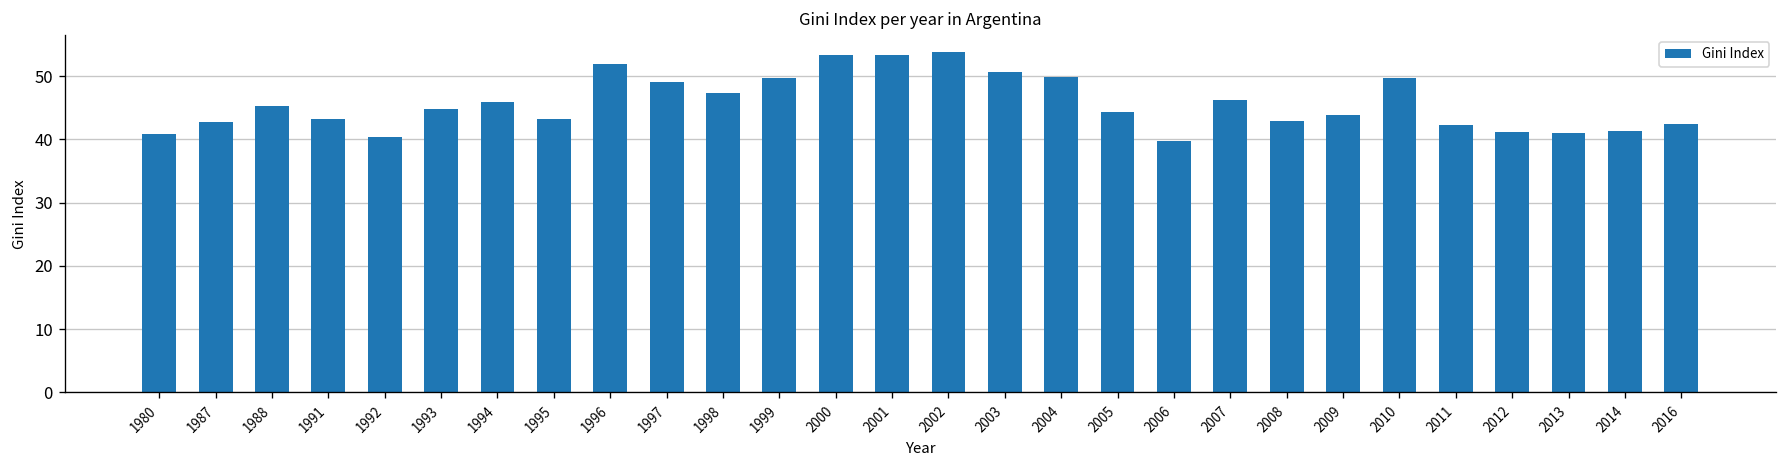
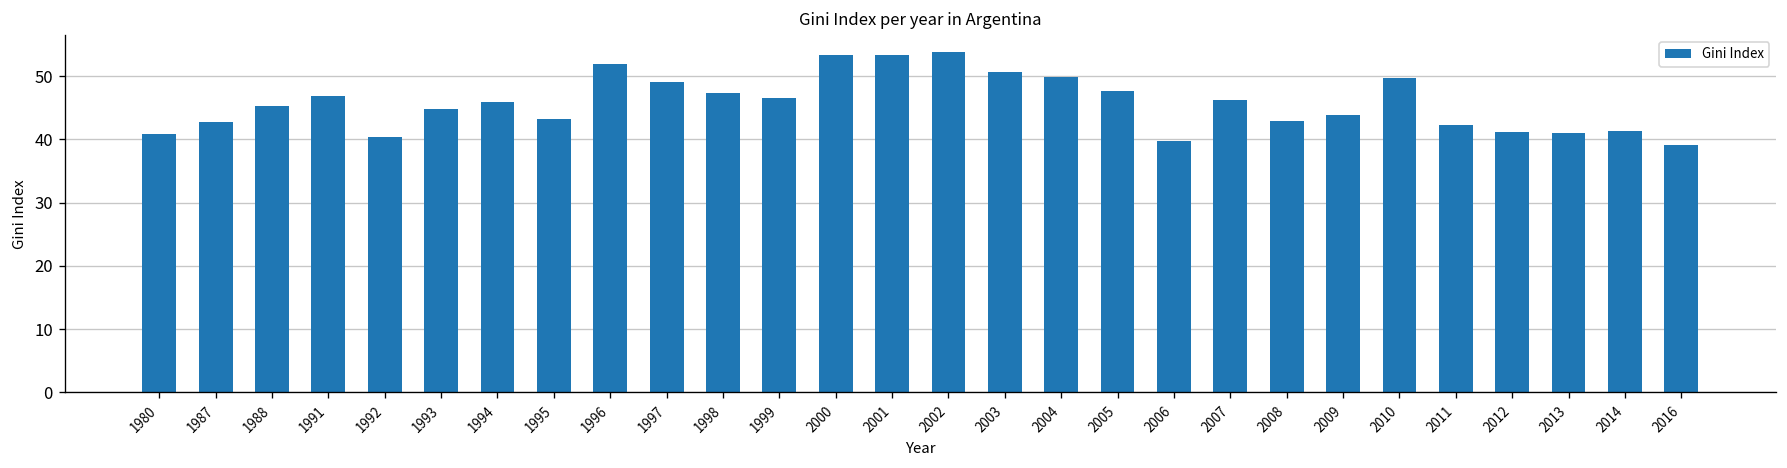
1991: 43 -> 47
1999: 50 -> 47
2005: 44 -> 48
2016: 42 -> 39
